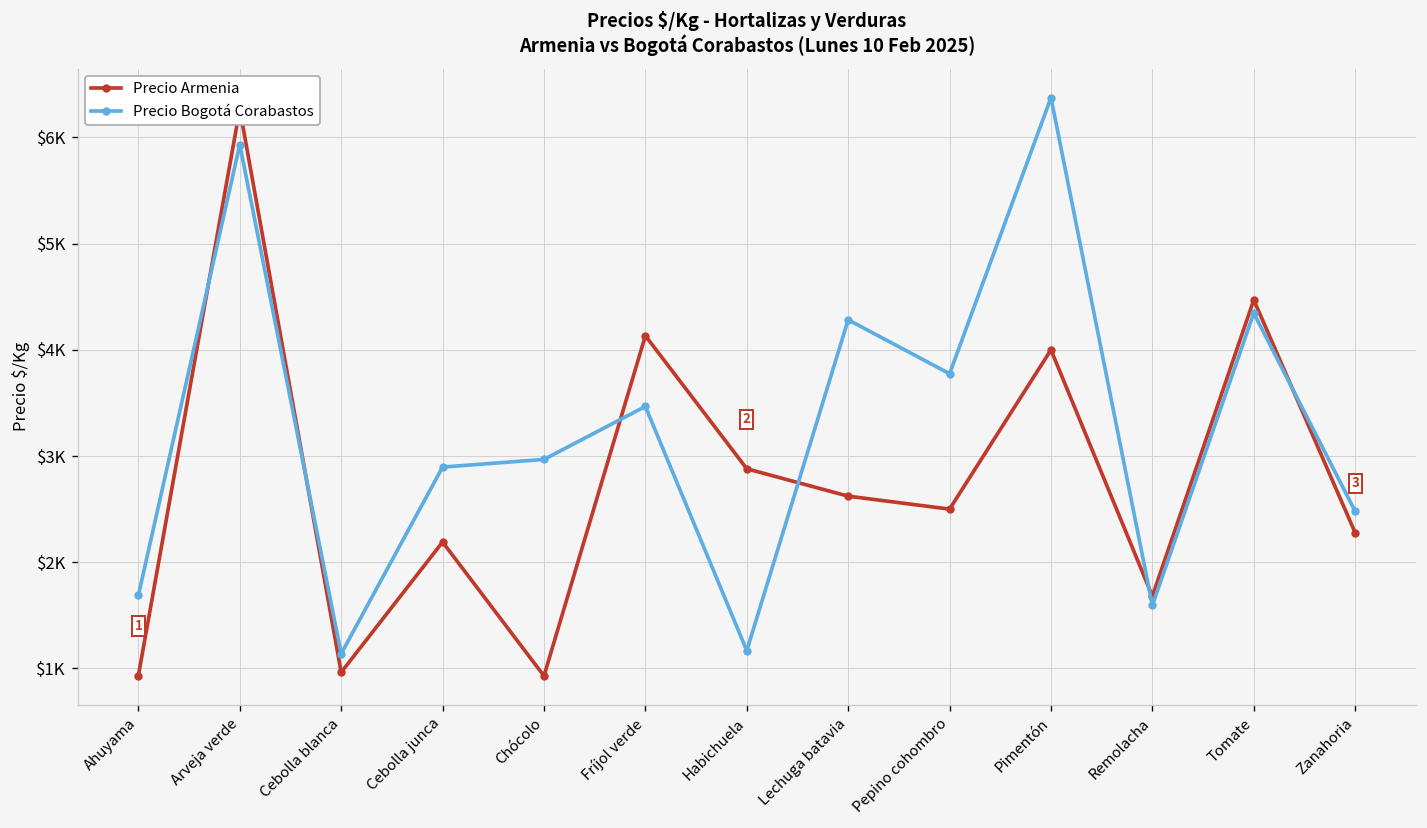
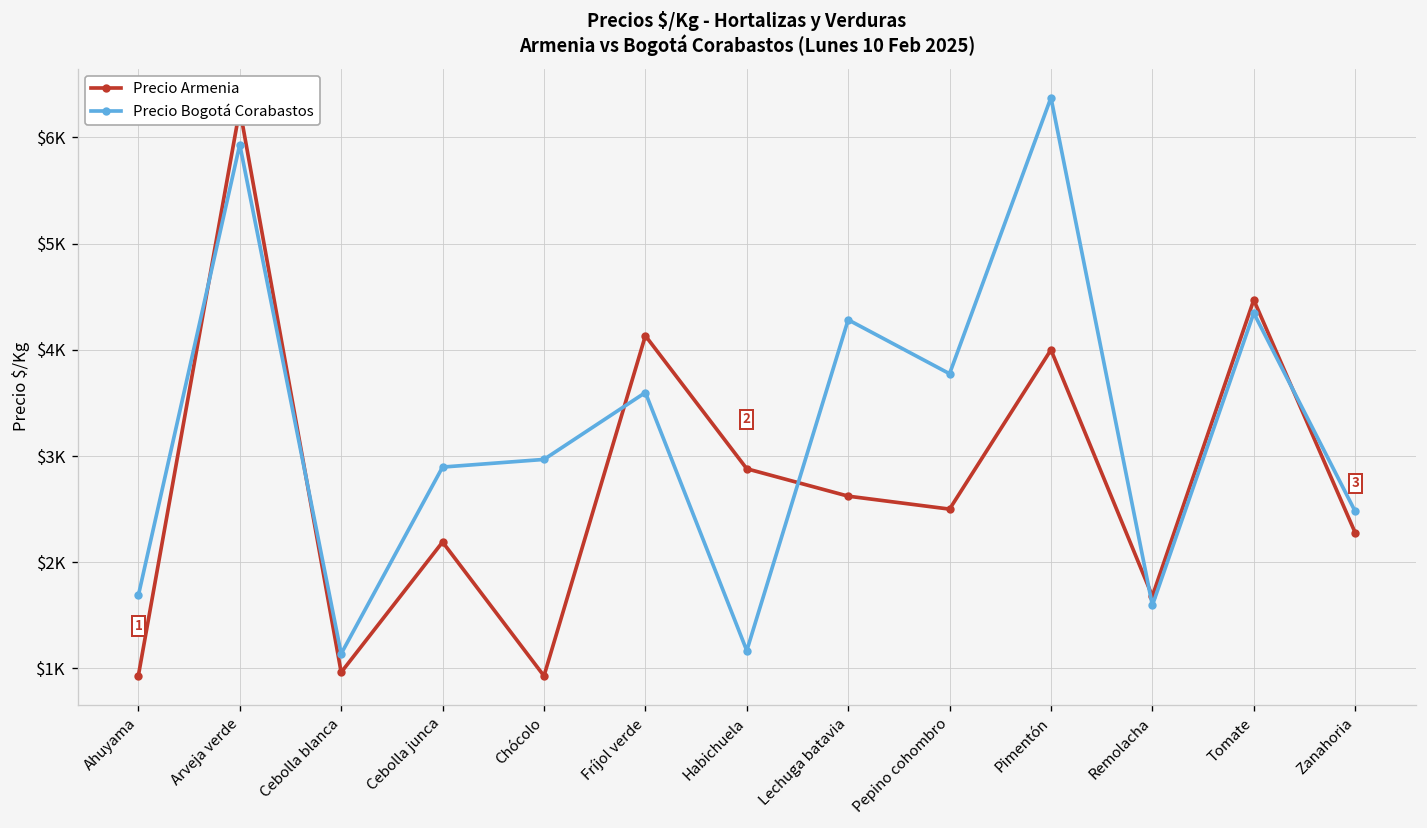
Precio Bogotá Corabastos, Fríjol verde: $3500 -> $3600
